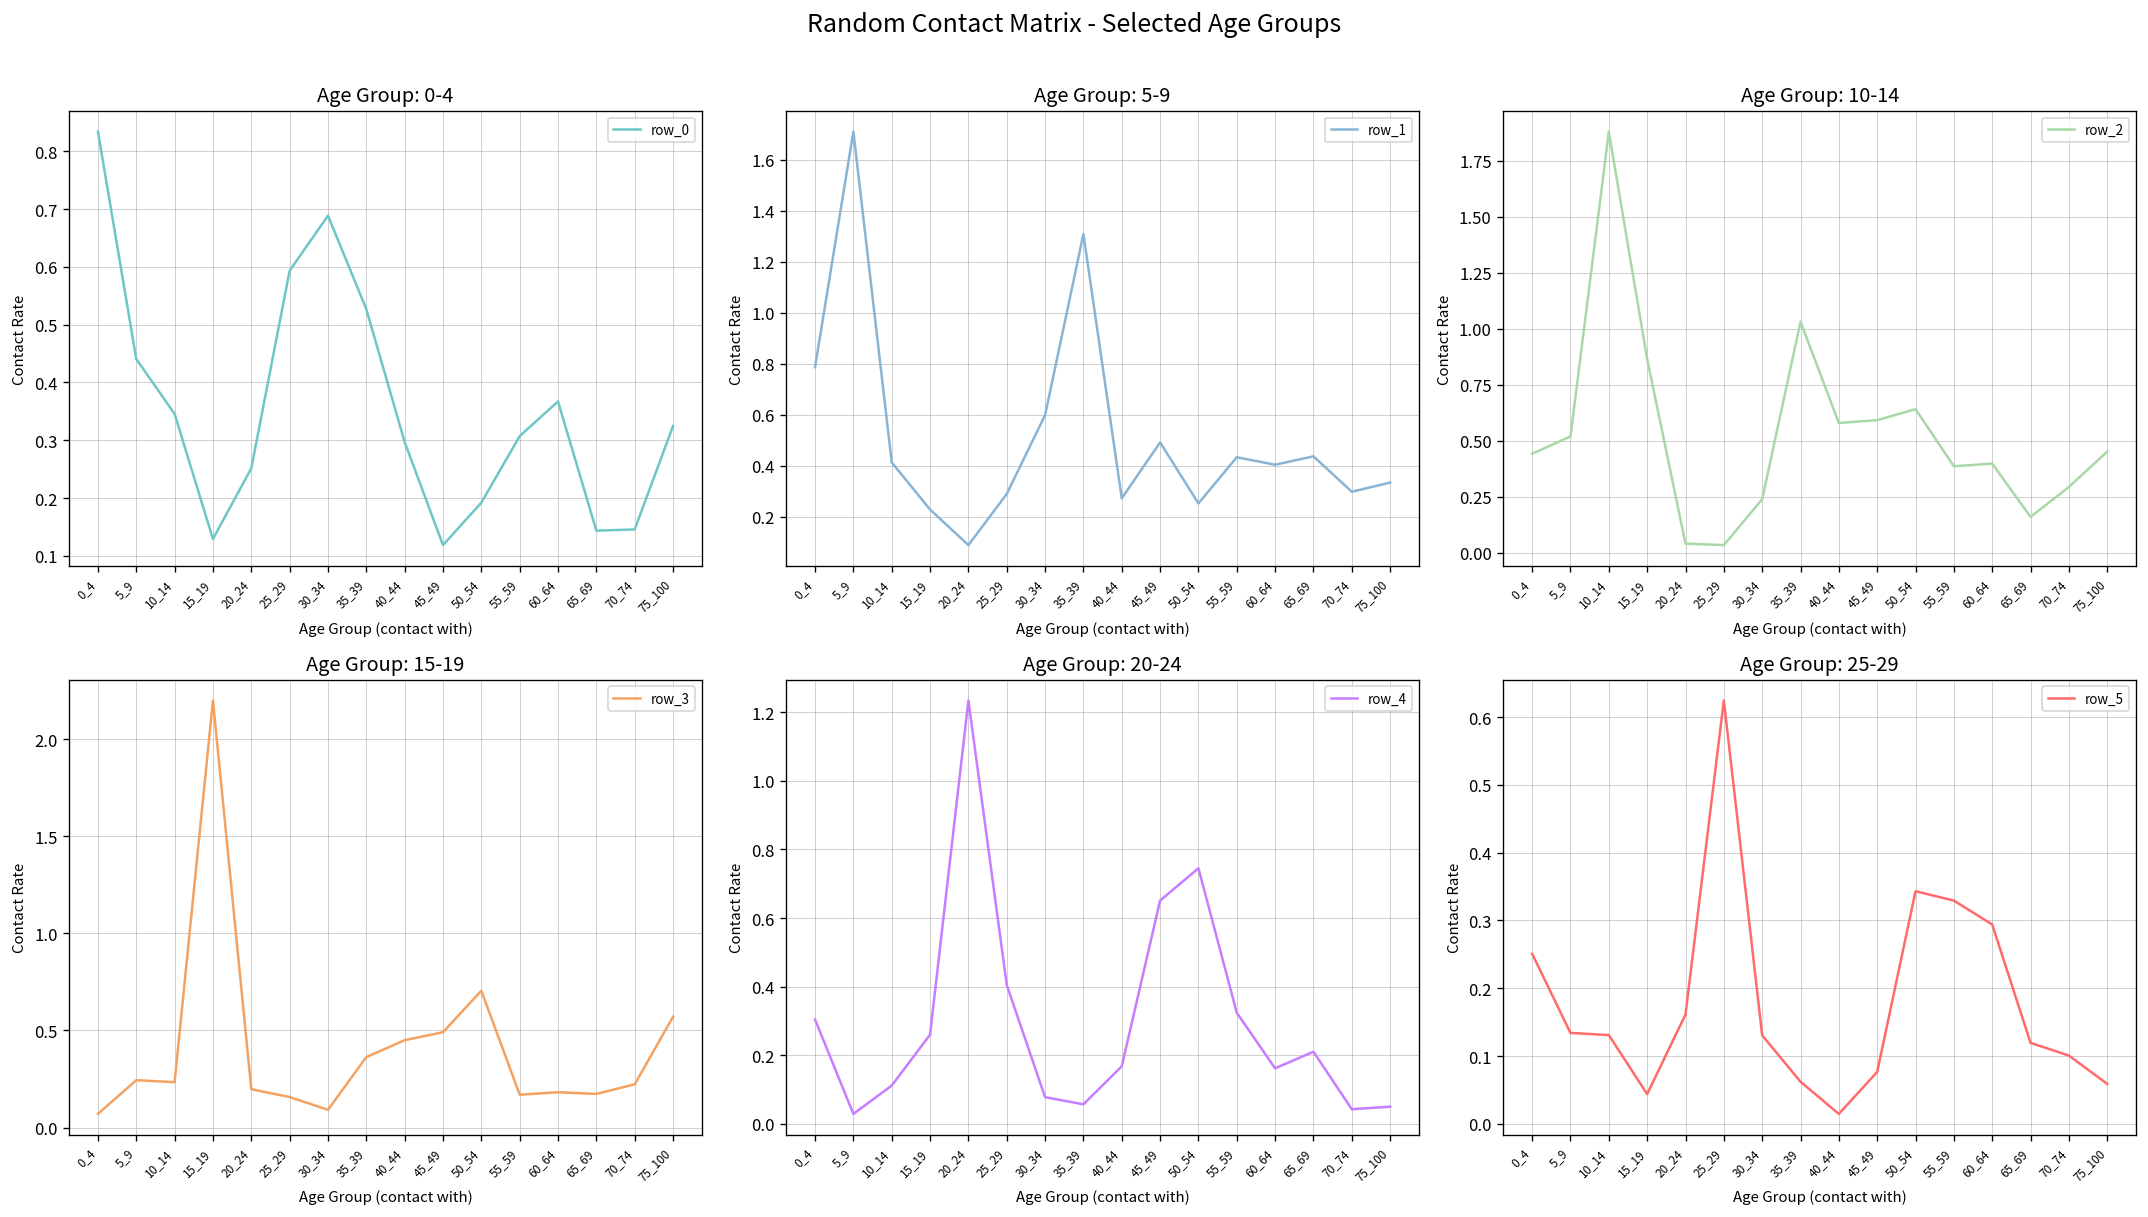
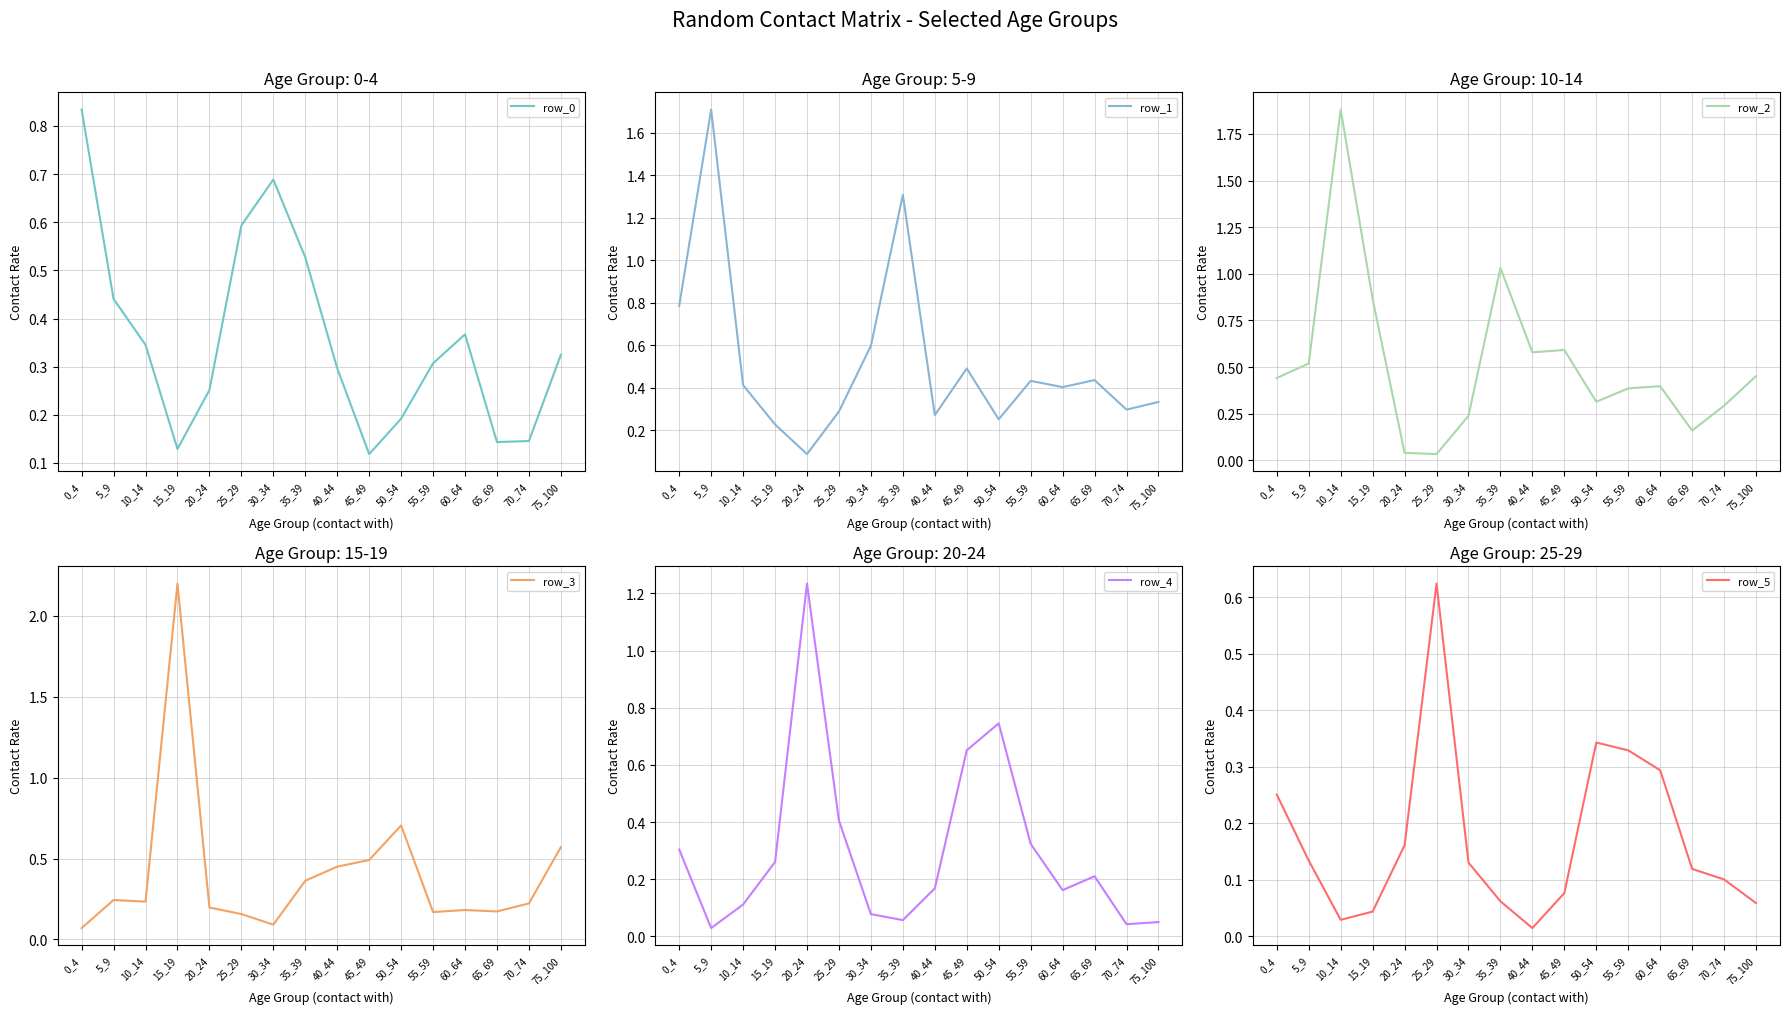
Age Group: 10-14, 50_54: 0.64 -> 0.31
Age Group: 25-29, 10_14: 0.13 -> 0.03
